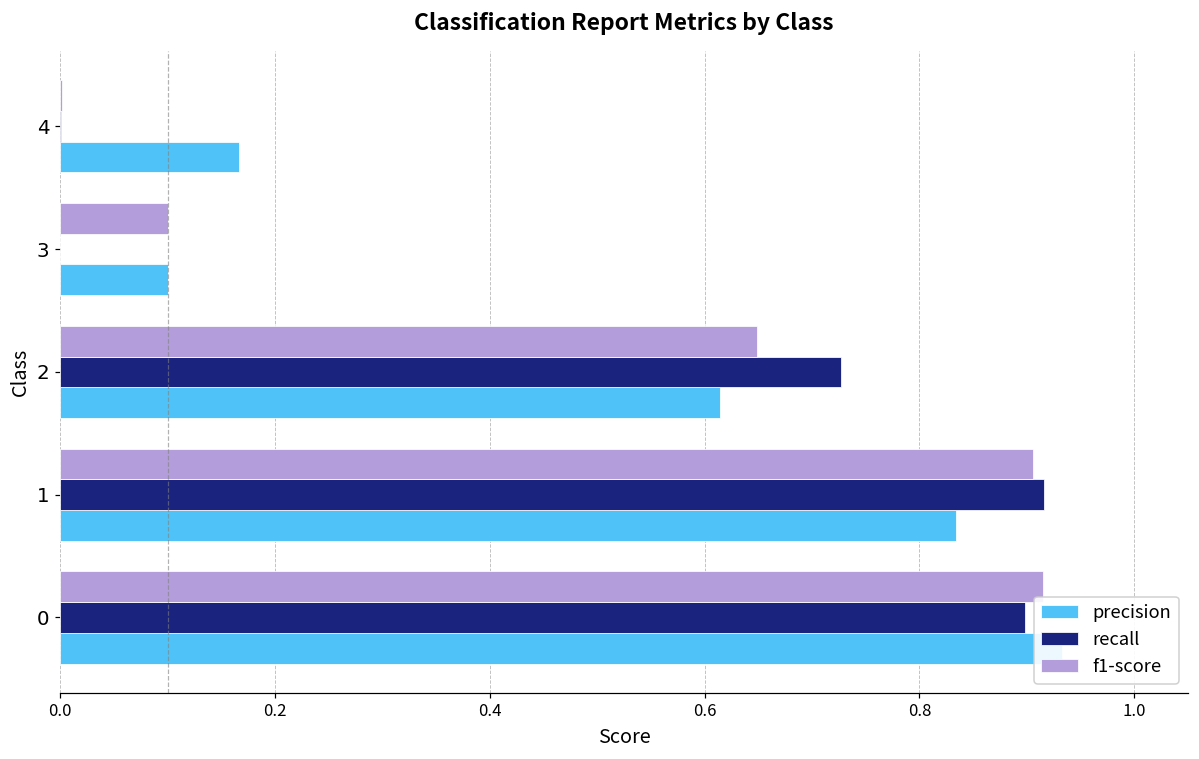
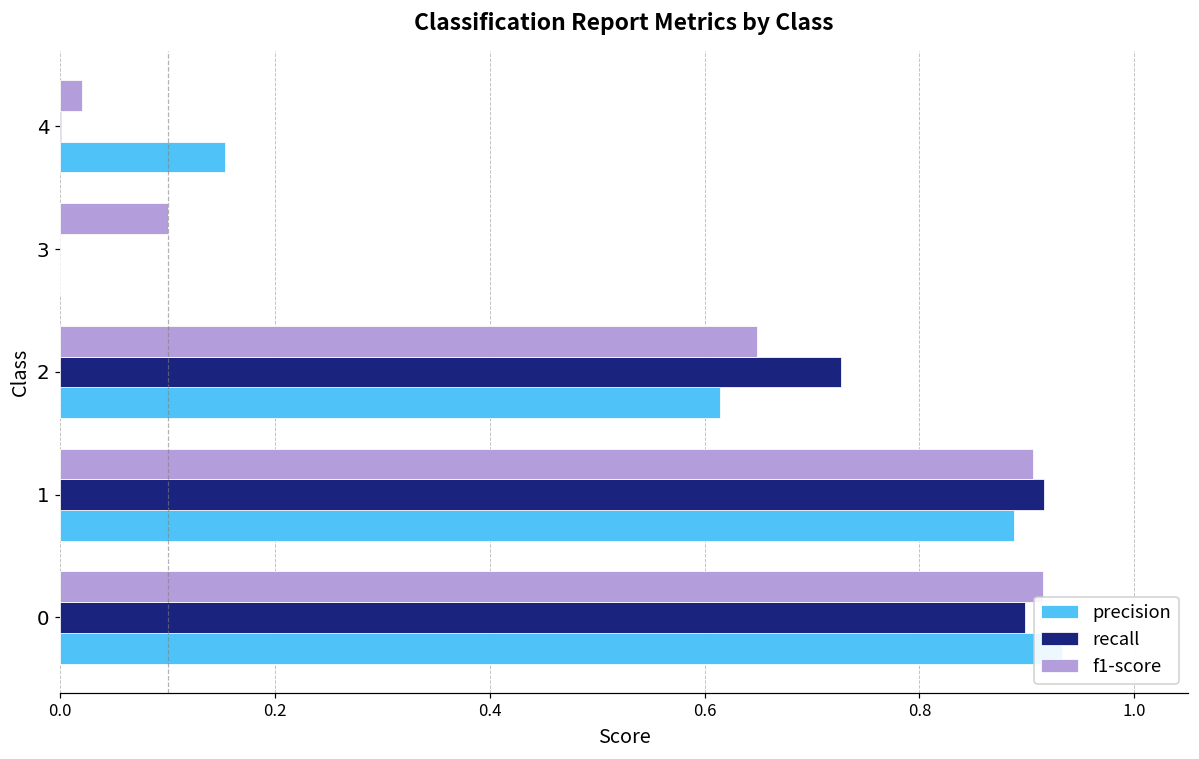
f1-score, 4: 0.00 -> 0.02
precision, 4: 0.17 -> 0.15
precision, 3: 0.1 -> 0.0
precision, 1: 0.83 -> 0.89
